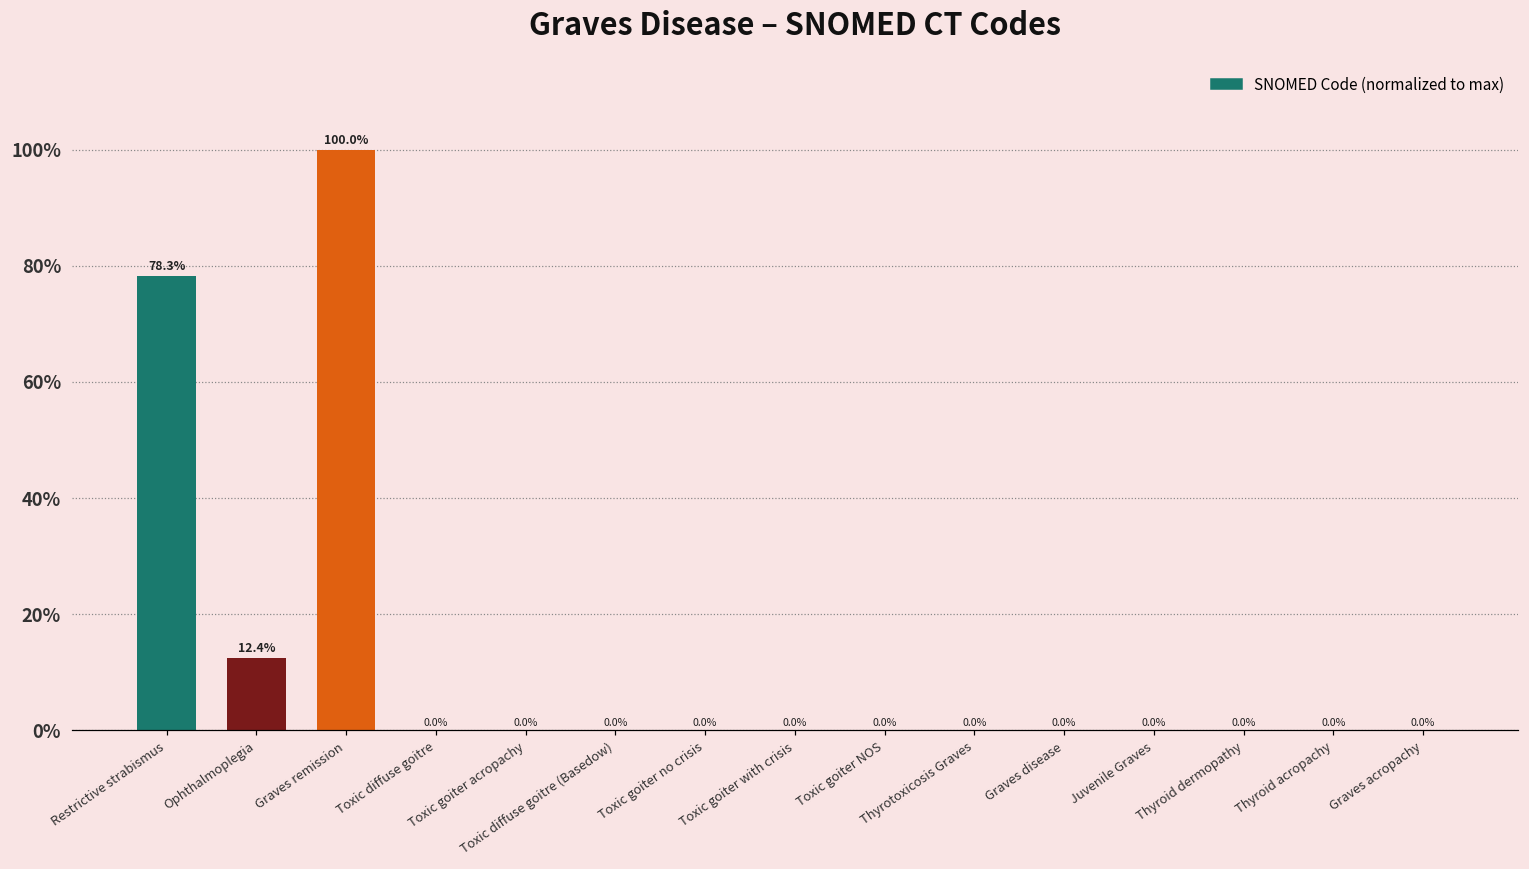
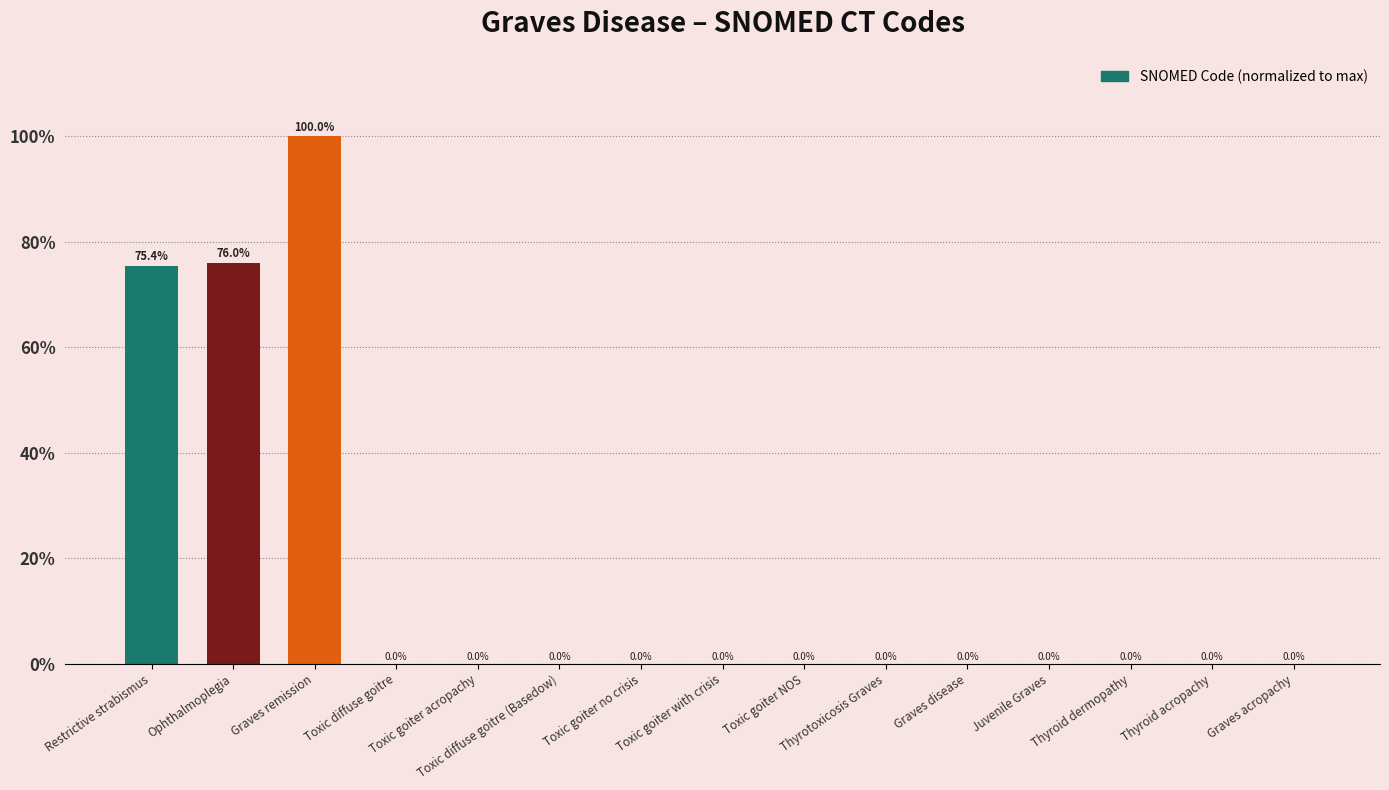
Restrictive strabismus: 78.3% -> 75.4%
Ophthalmoplegia: 12.4% -> 76.0%
